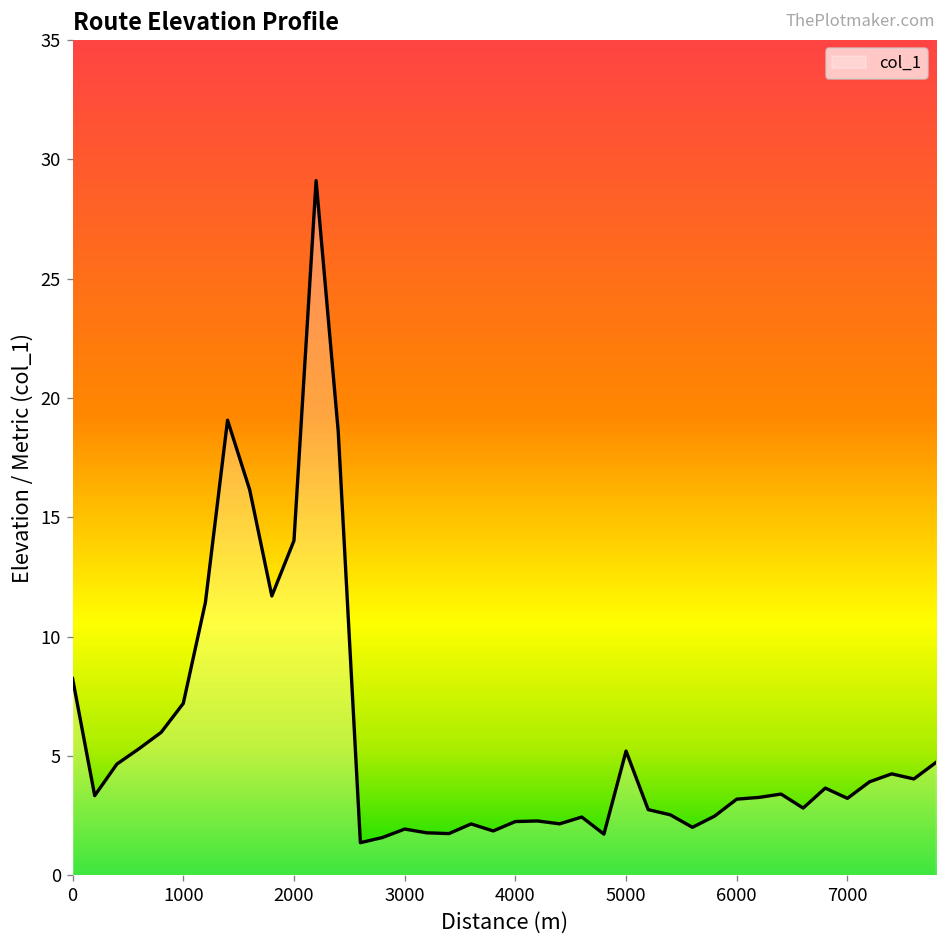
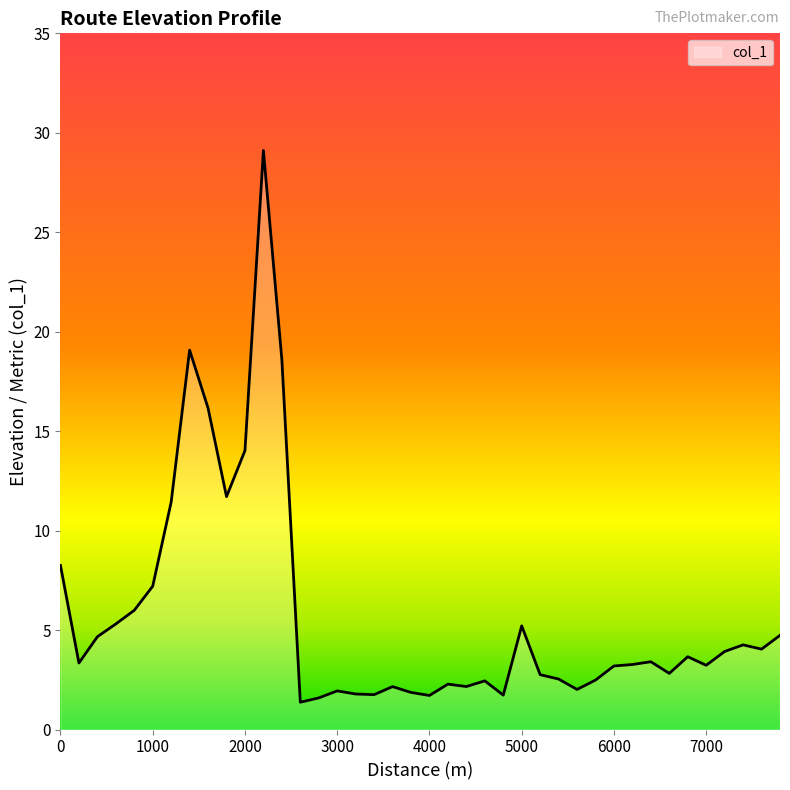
4000: 2.3 -> 1.7
